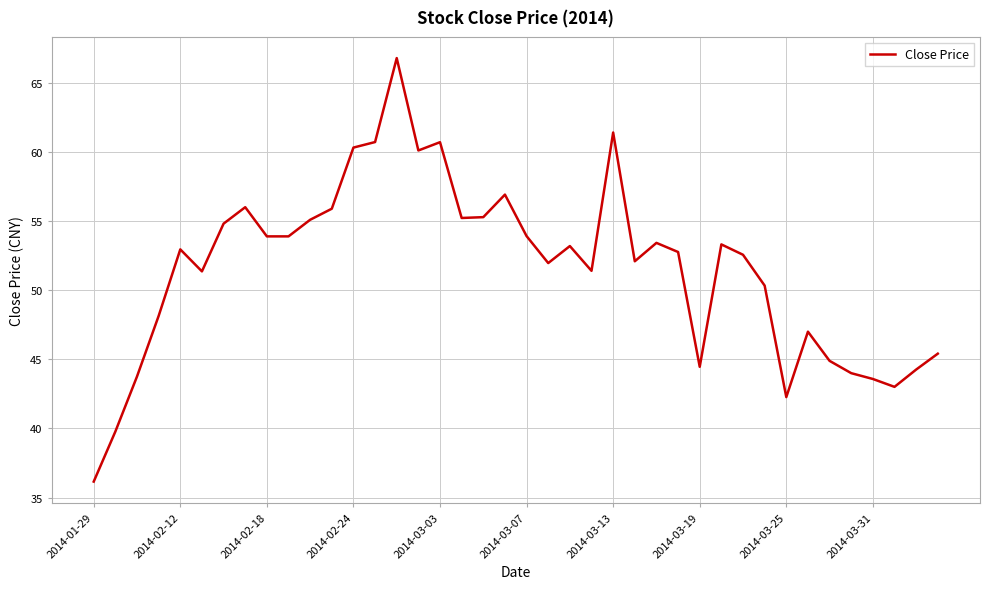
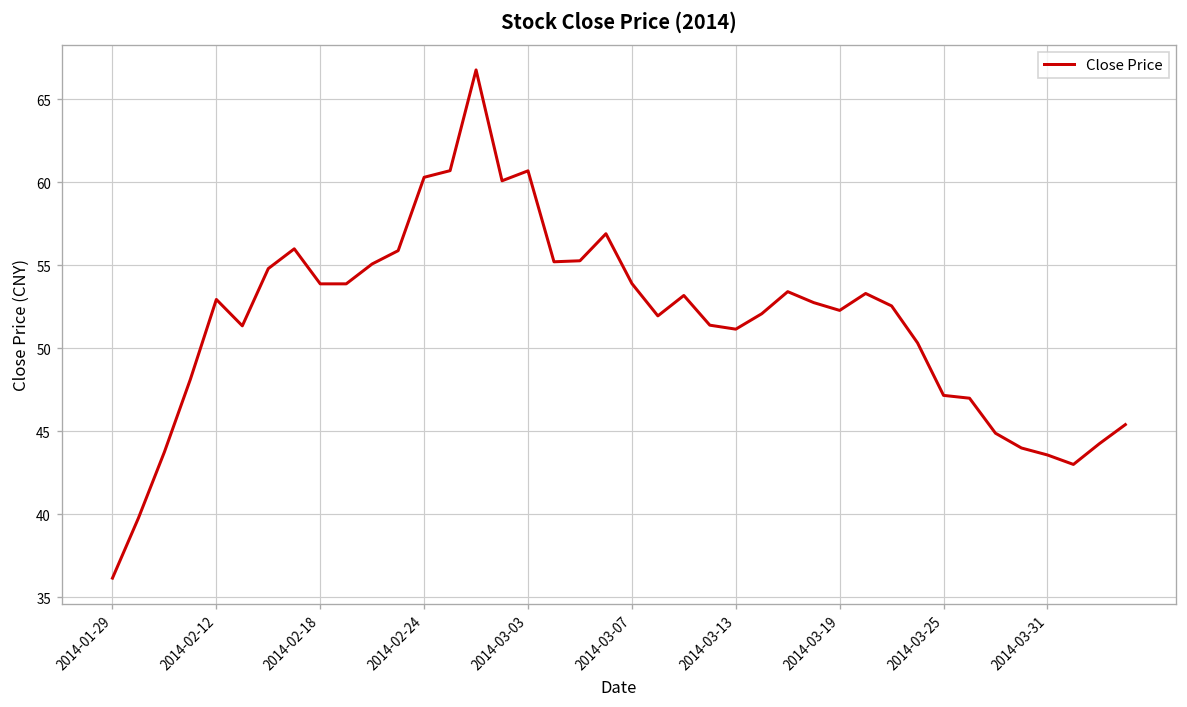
2014-03-13: 61.4 -> 51.2
2014-03-19: 44.5 -> 52.3
2014-03-25: 42.3 -> 47.2
